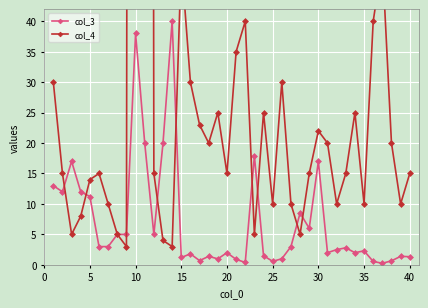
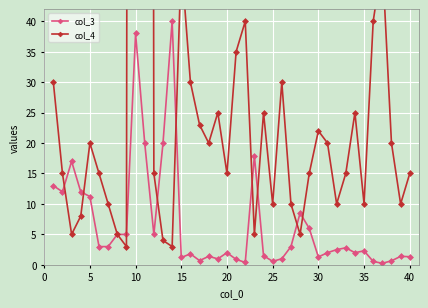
col_4, 5: 14 -> 20
col_3, 30: 17 -> 1
